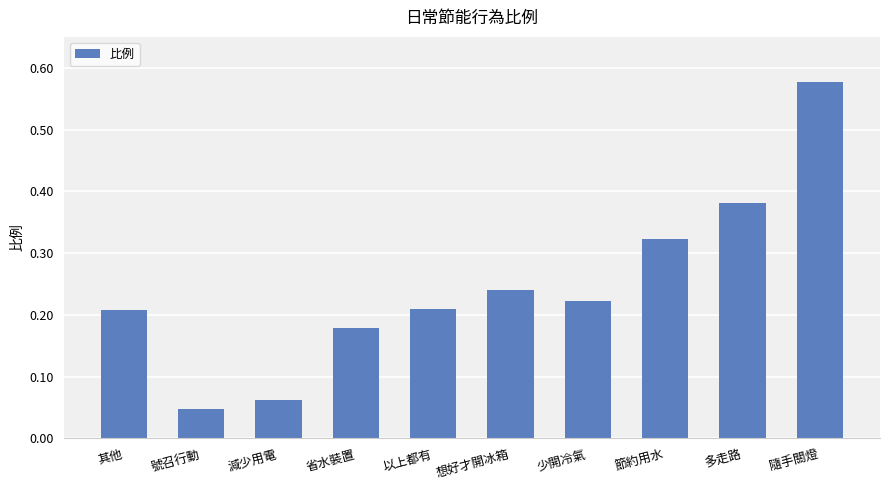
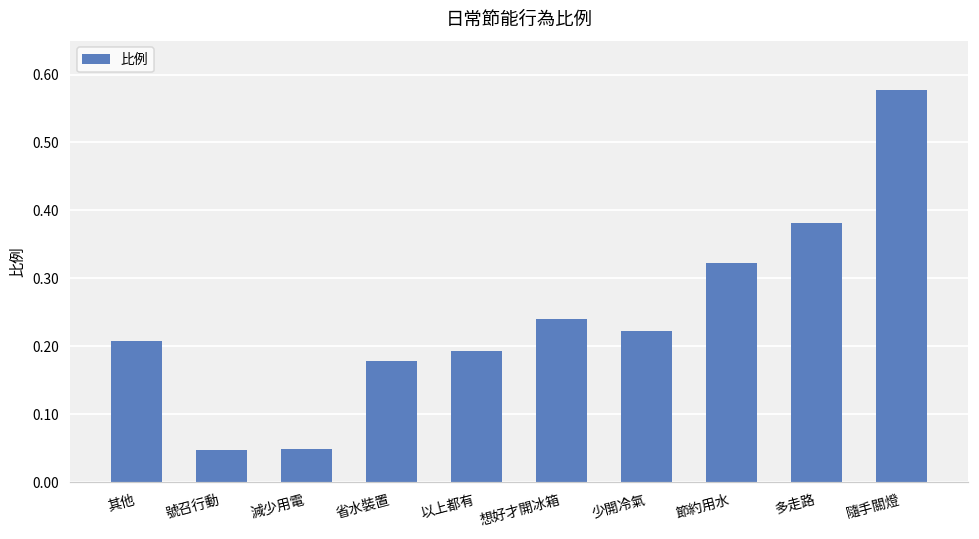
減少用電: 0.06 -> 0.05
以上都有: 0.21 -> 0.19
